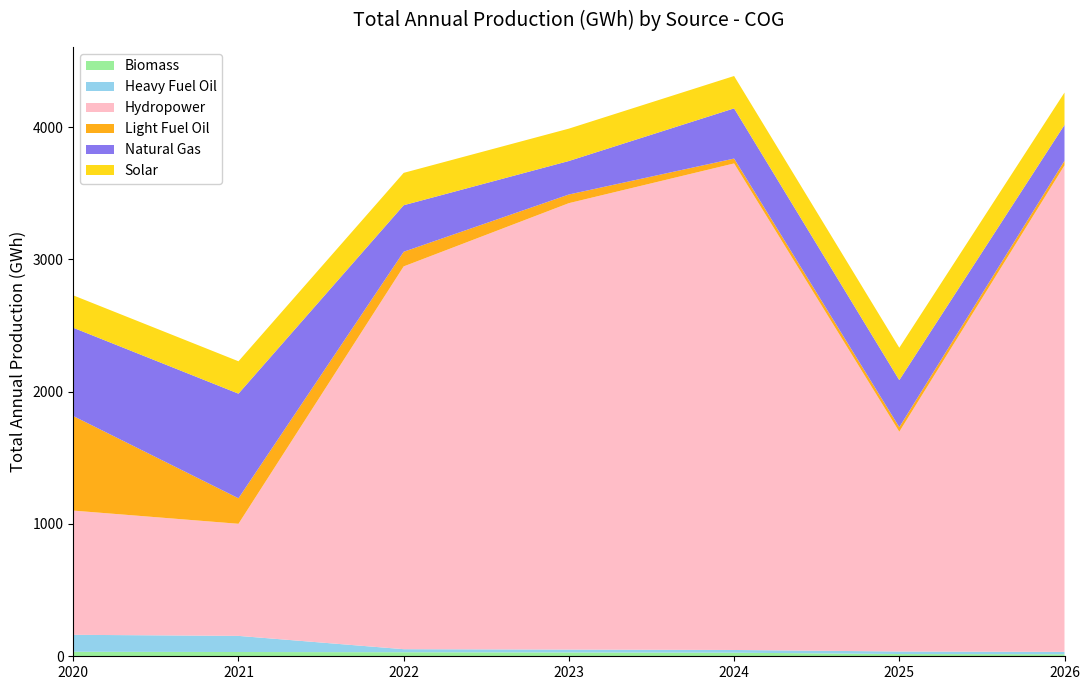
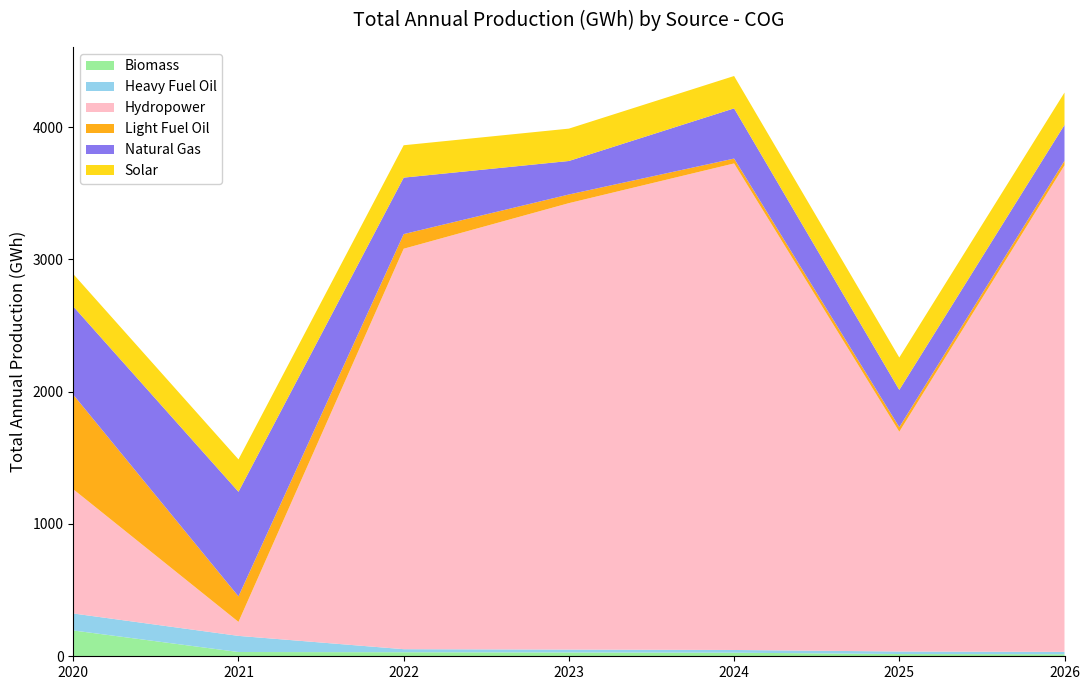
Biomass, 2020: 30 -> 200
Hydropower, 2021: 850 -> 110
Hydropower, 2022: 2890 -> 3030
Natural Gas, 2022: 350 -> 430
Natural Gas, 2025: 360 -> 280
